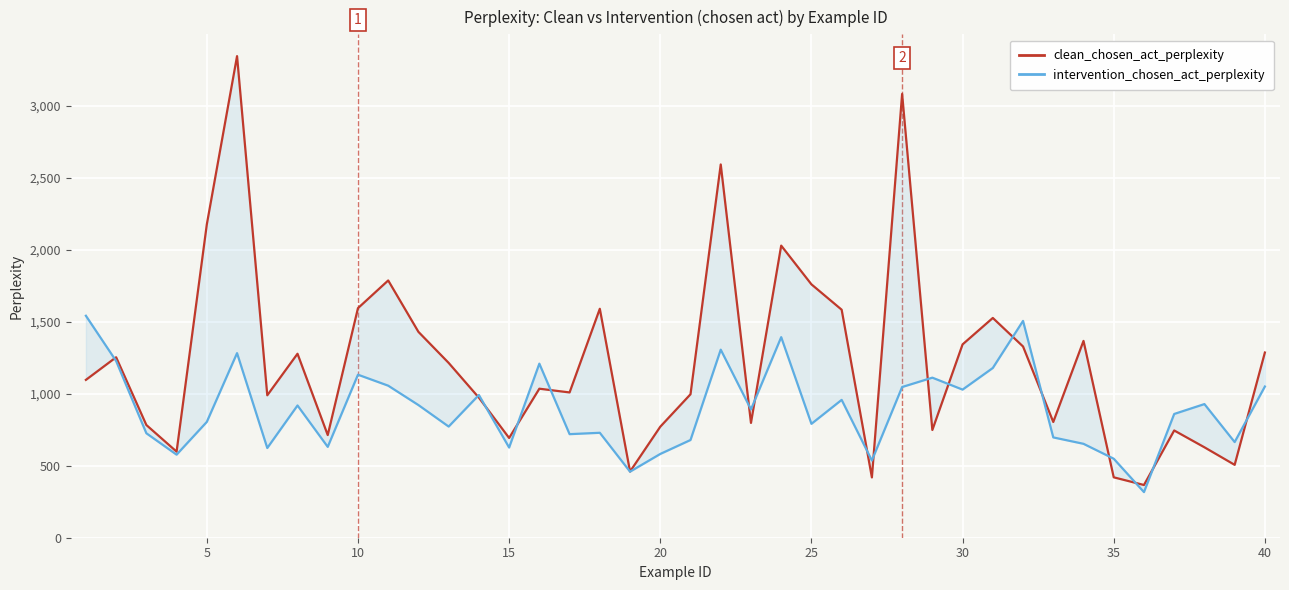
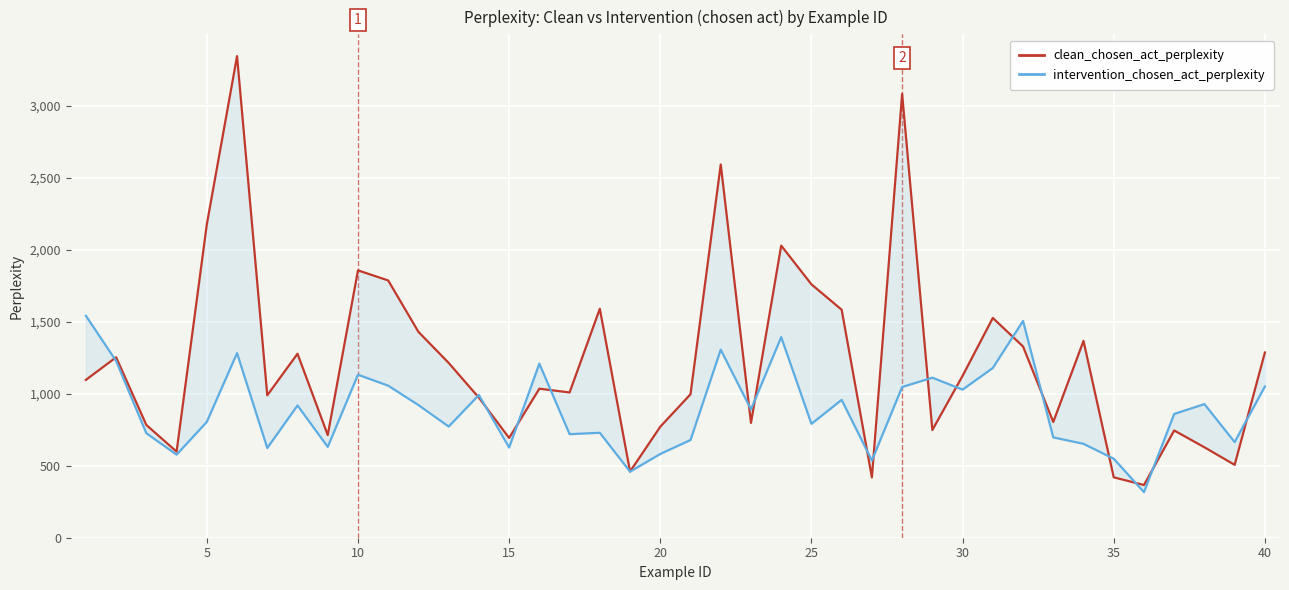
clean_chosen_act_perplexity, 10: 1,590 -> 1,860
clean_chosen_act_perplexity, 30: 1,340 -> 1,120
